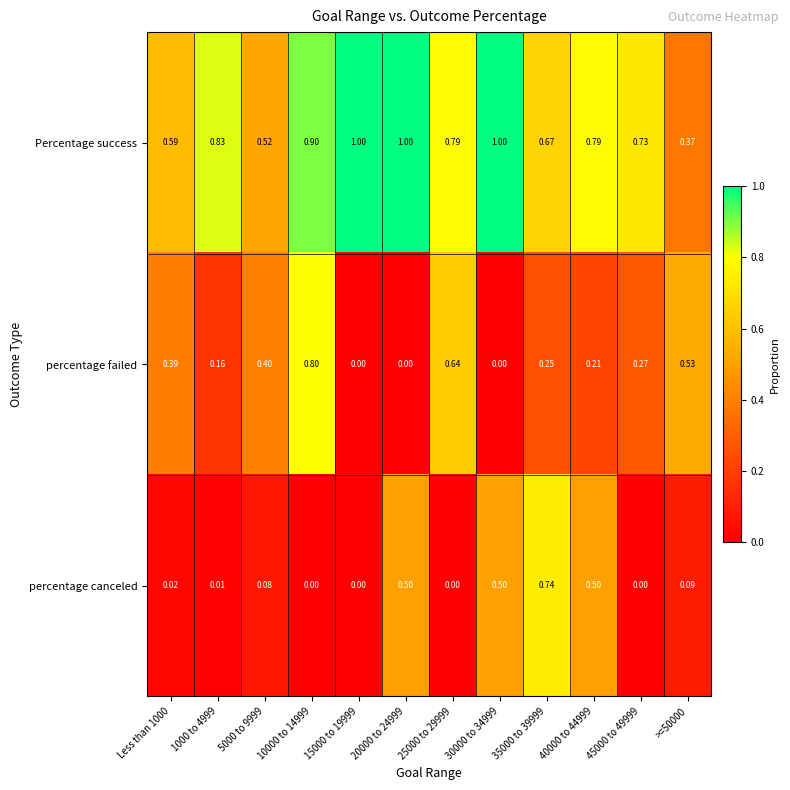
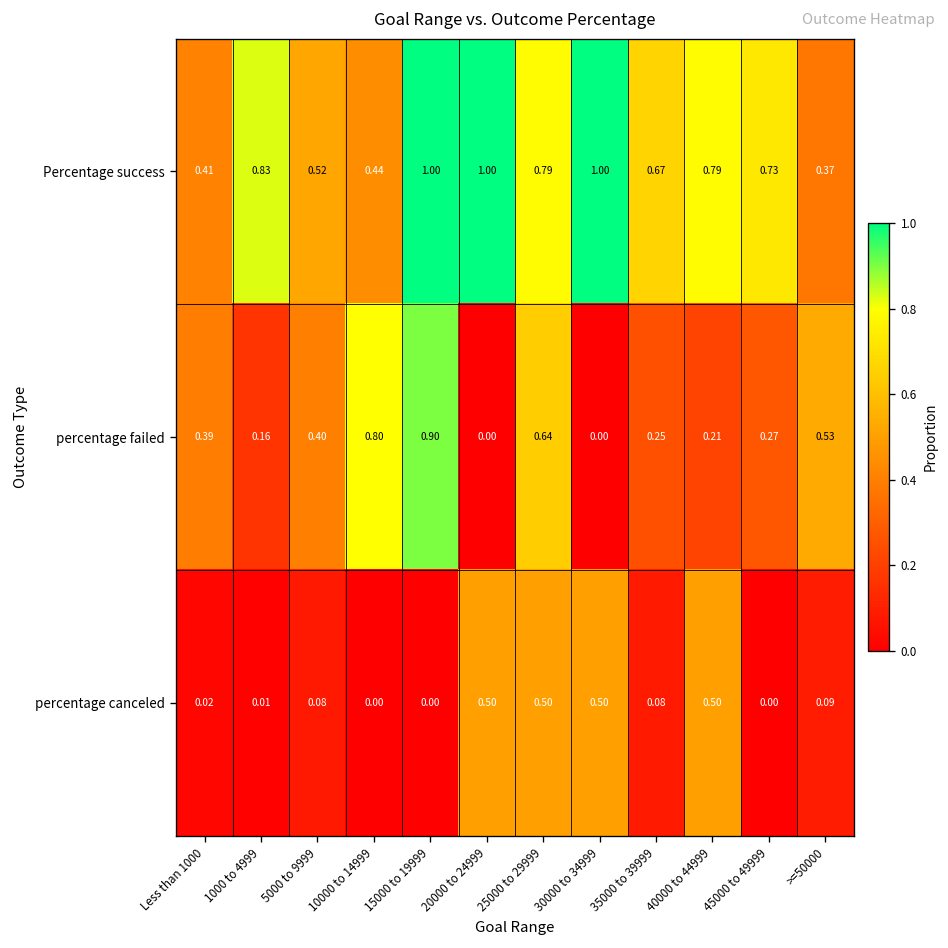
Percentage success, Less than 1000: 0.59 -> 0.41
Percentage success, 10000 to 14999: 0.90 -> 0.44
percentage failed, 15000 to 19999: 0.00 -> 0.90
percentage canceled, 25000 to 29999: 0.00 -> 0.50
percentage canceled, 35000 to 39999: 0.74 -> 0.08
